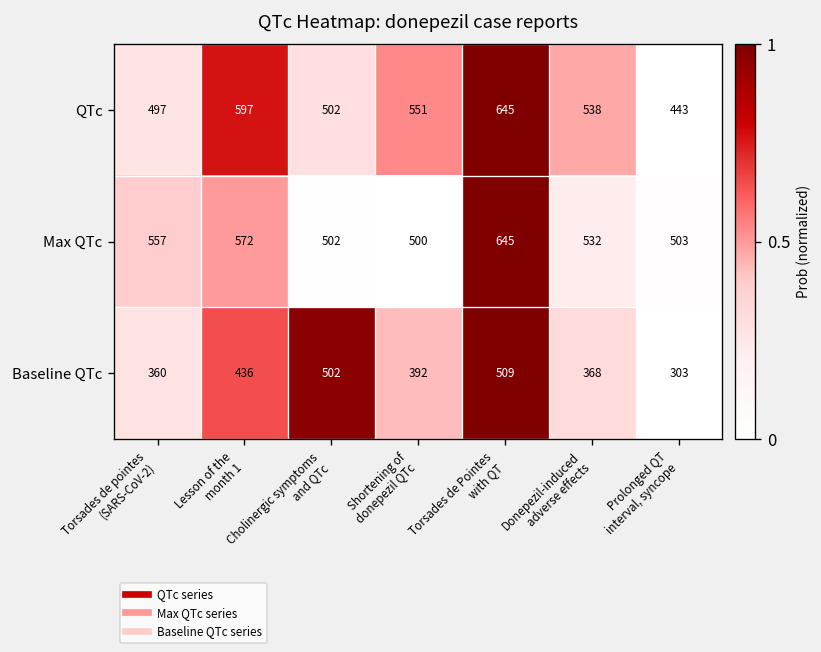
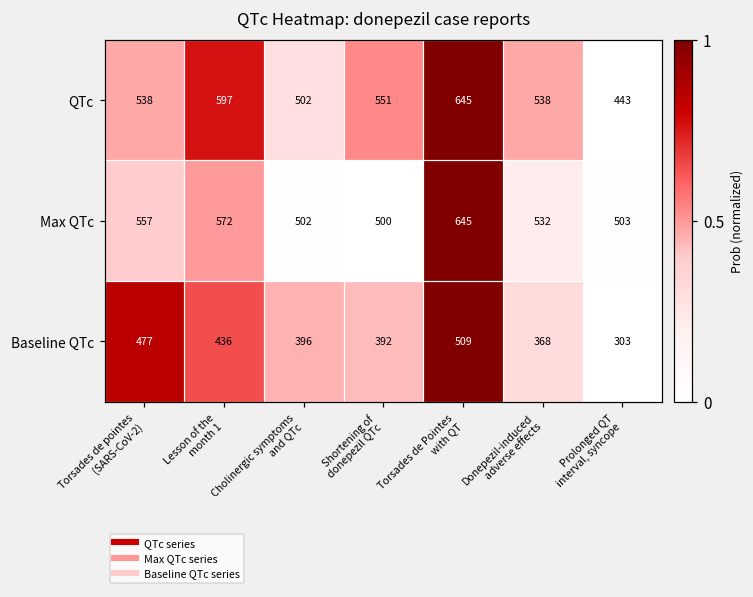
QTc, Torsades de pointes (SARS-CoV-2): 497 -> 538
Baseline QTc, Torsades de pointes (SARS-CoV-2): 360 -> 477
Baseline QTc, Cholinergic symptoms and QTc: 502 -> 396
